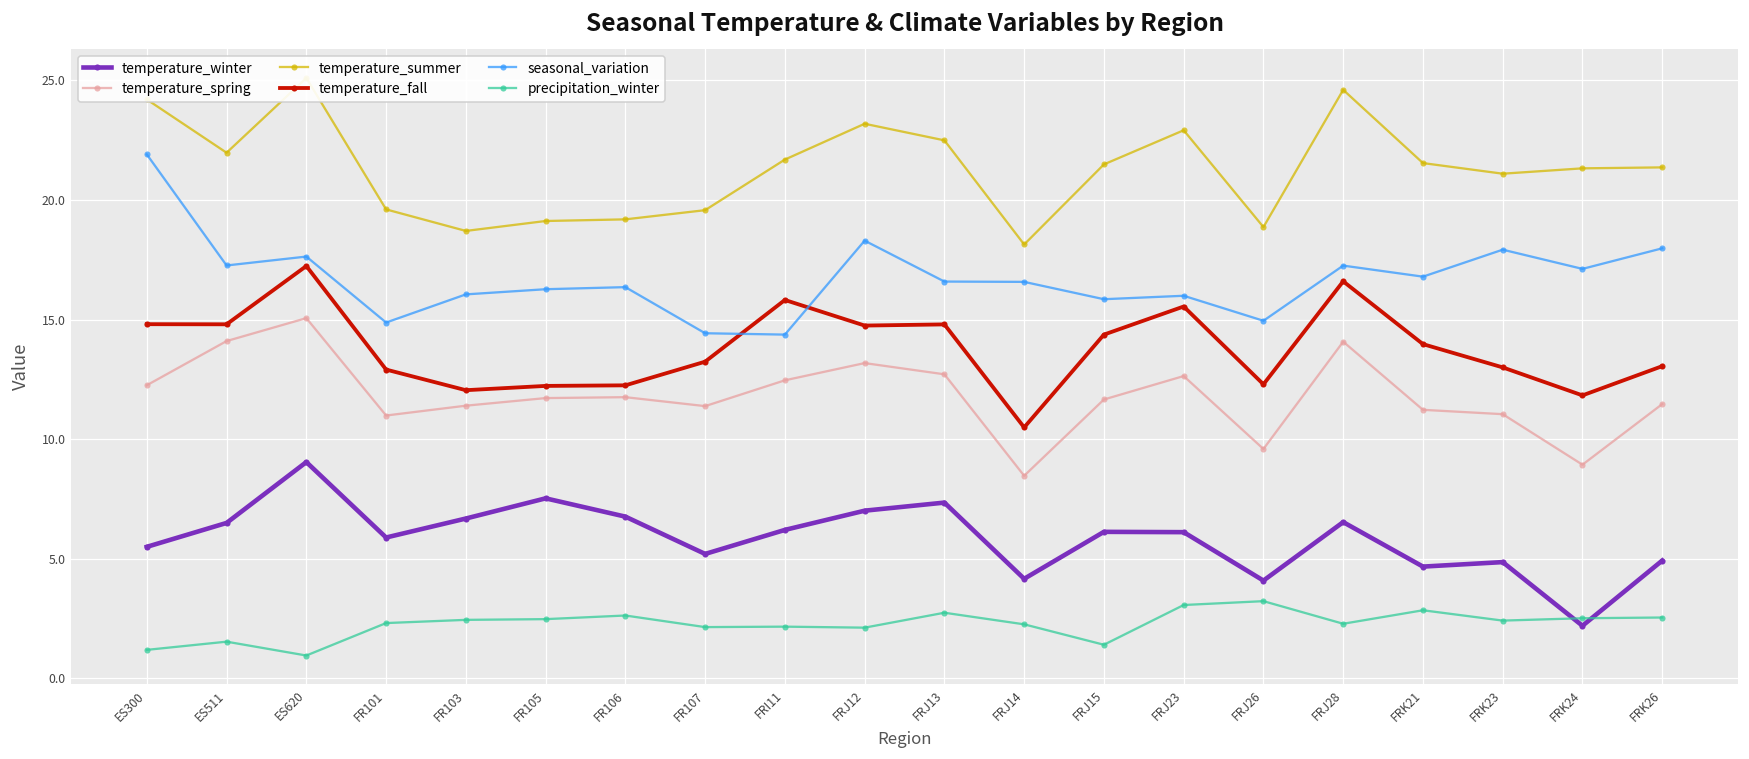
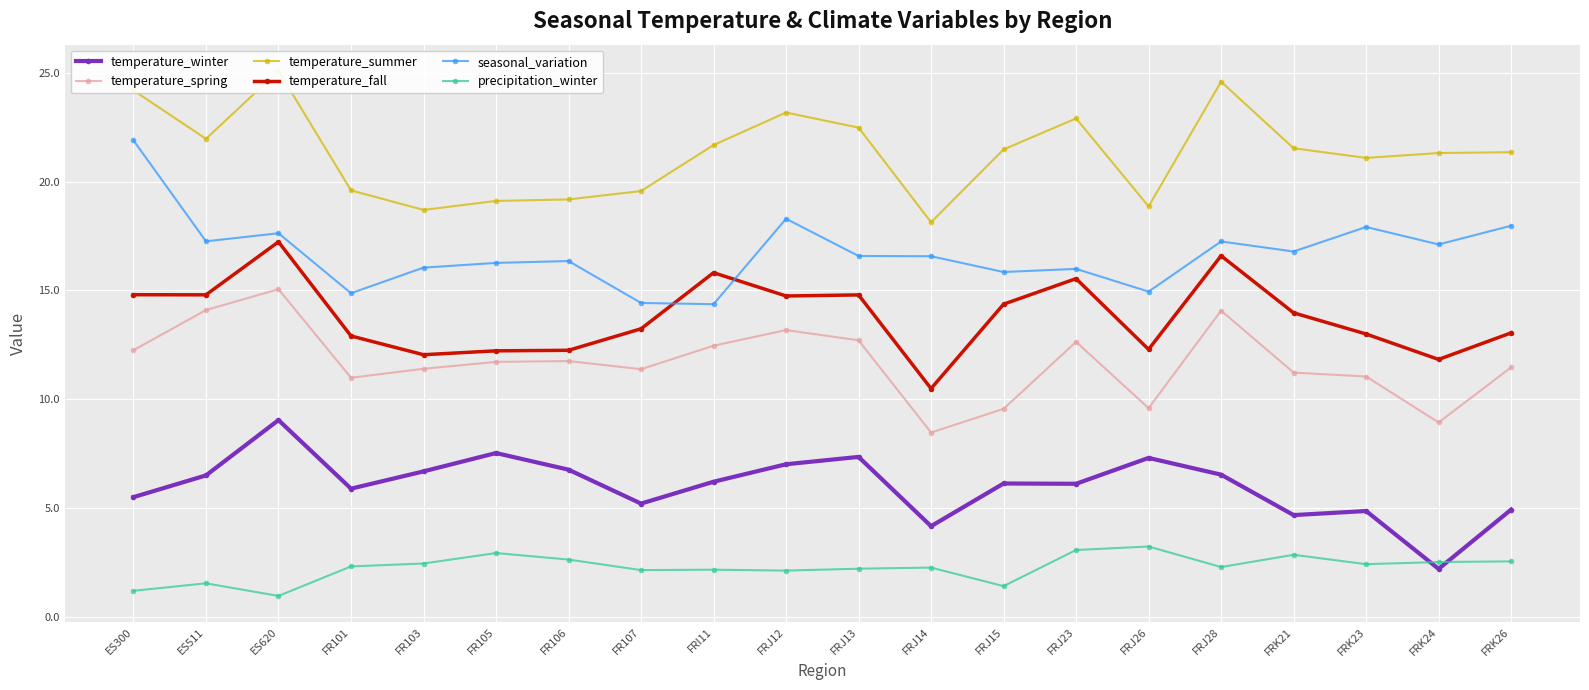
precipitation_winter, FR105: 2.5 -> 2.9
precipitation_winter, FRJ13: 2.7 -> 2.2
temperature_spring, FRJ15: 11.7 -> 9.6
temperature_winter, FRJ26: 4.1 -> 7.3
